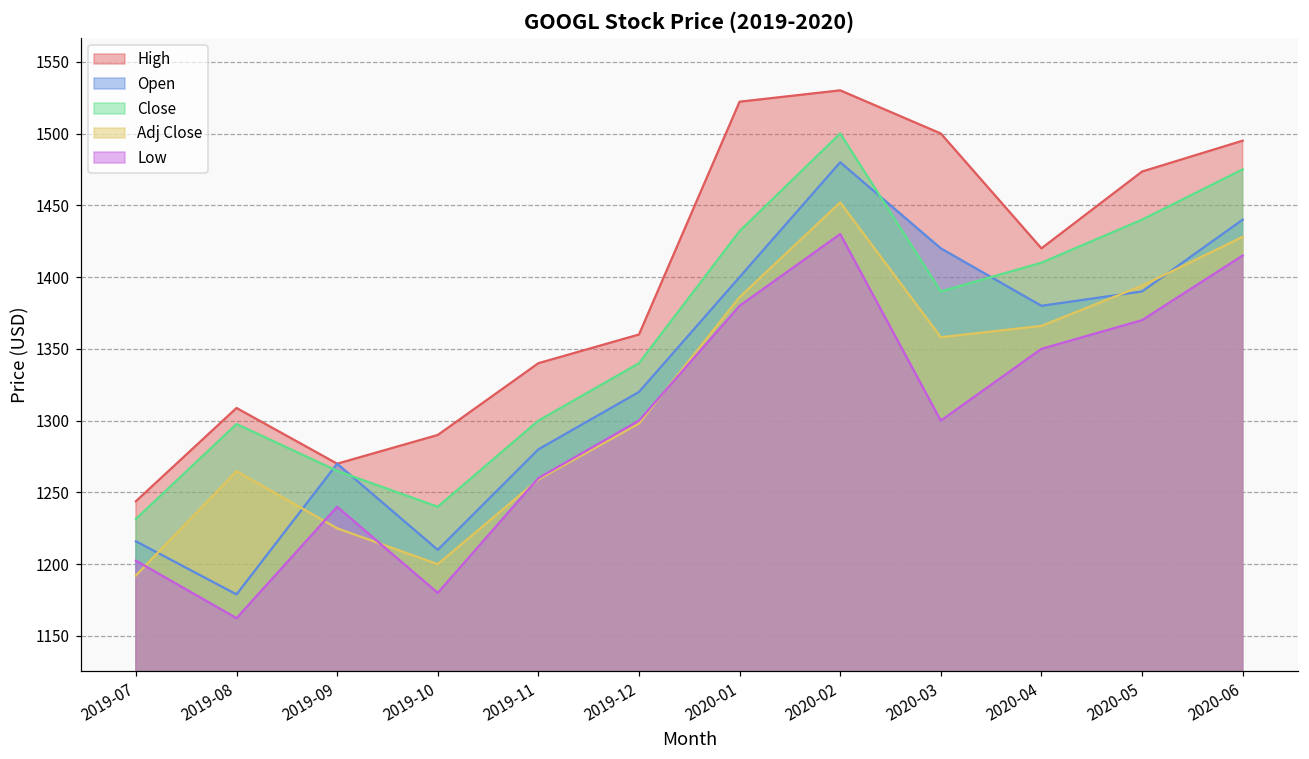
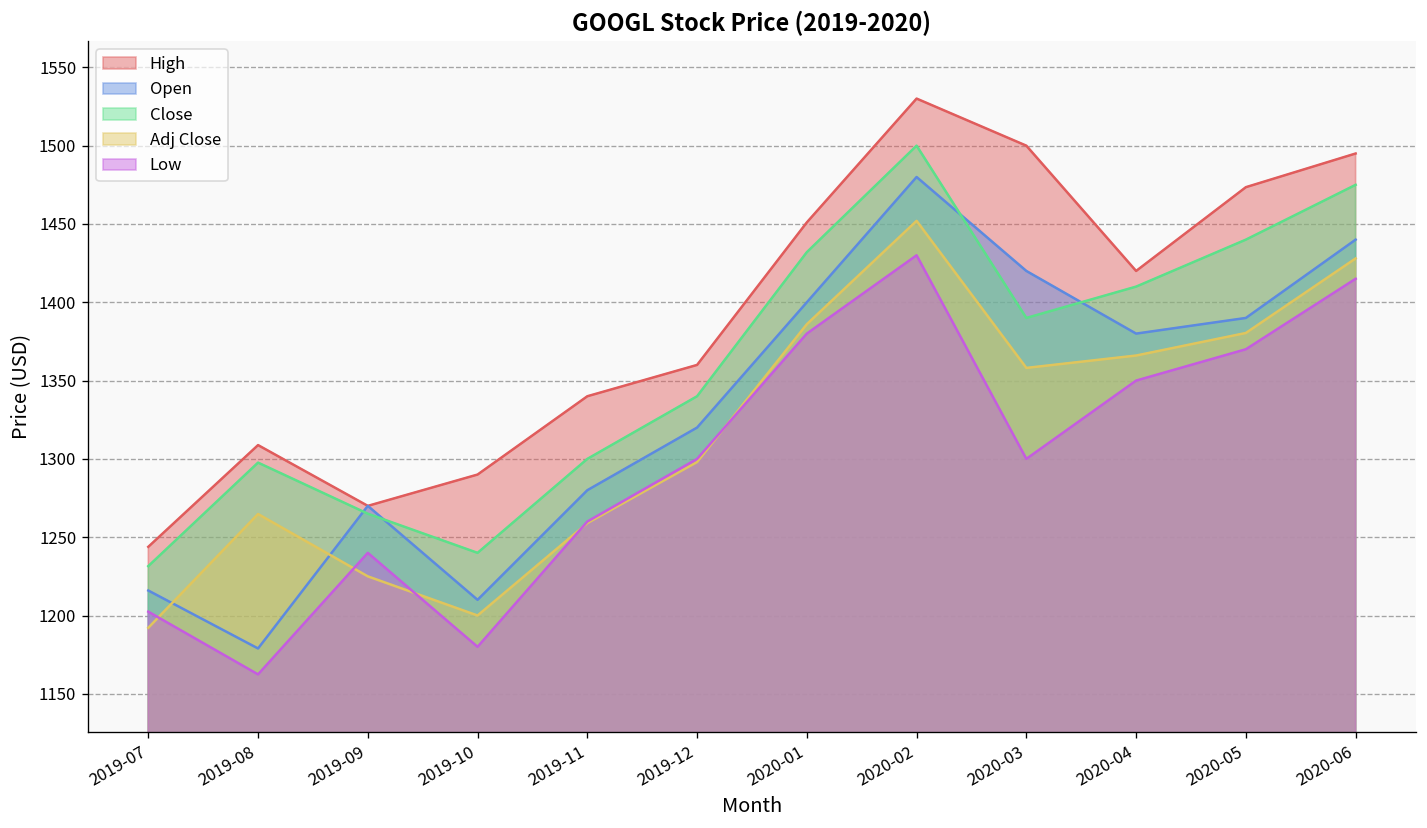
High, 2020-01: 1522 -> 1451
Adj Close, 2020-05: 1394 -> 1380
